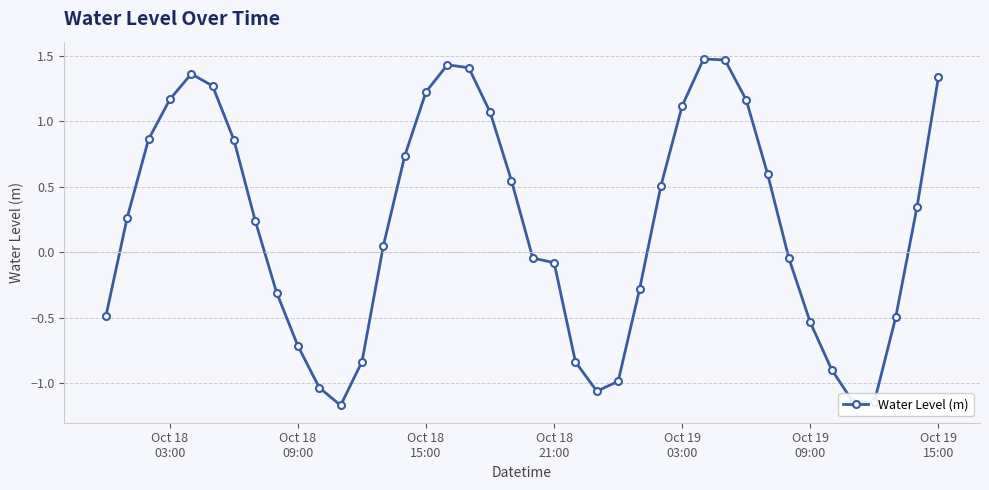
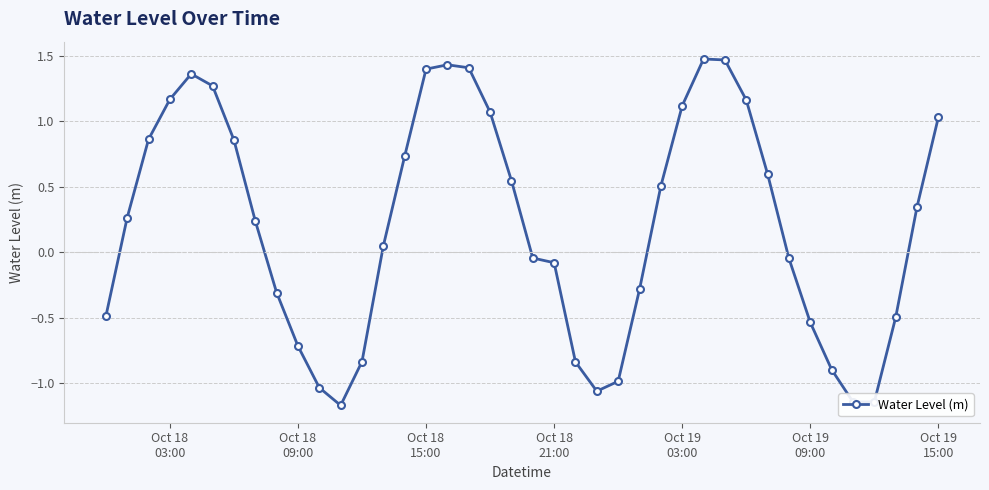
Oct 18 15:00: 1.23 -> 1.40
Oct 19 15:00: 1.34 -> 1.03
